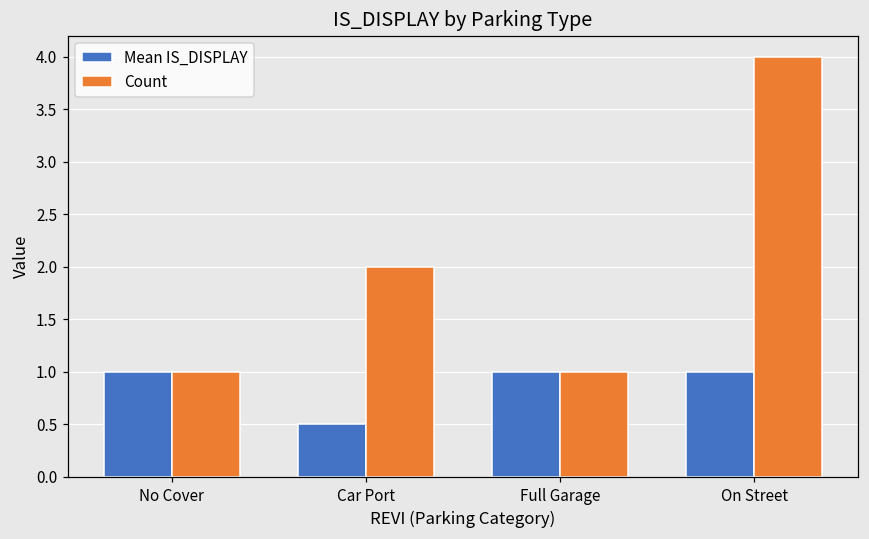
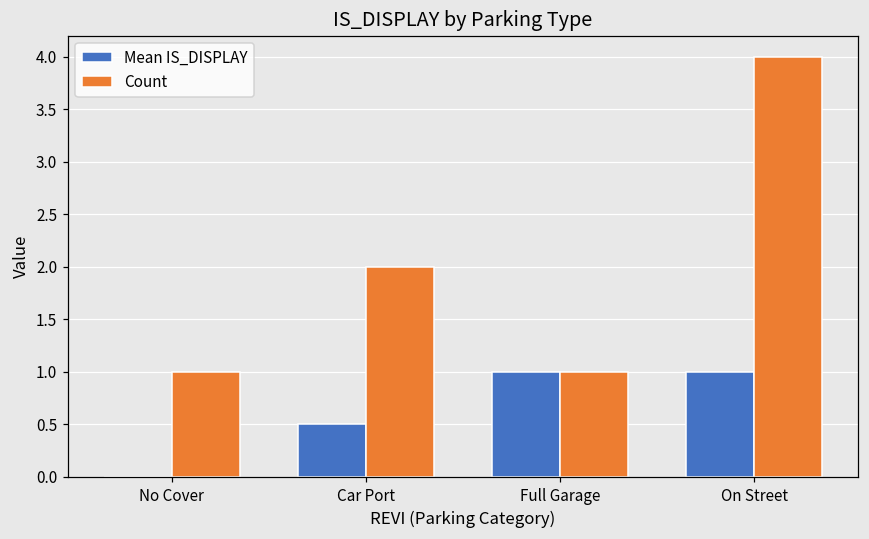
Mean IS_DISPLAY, No Cover: 1 -> 0
